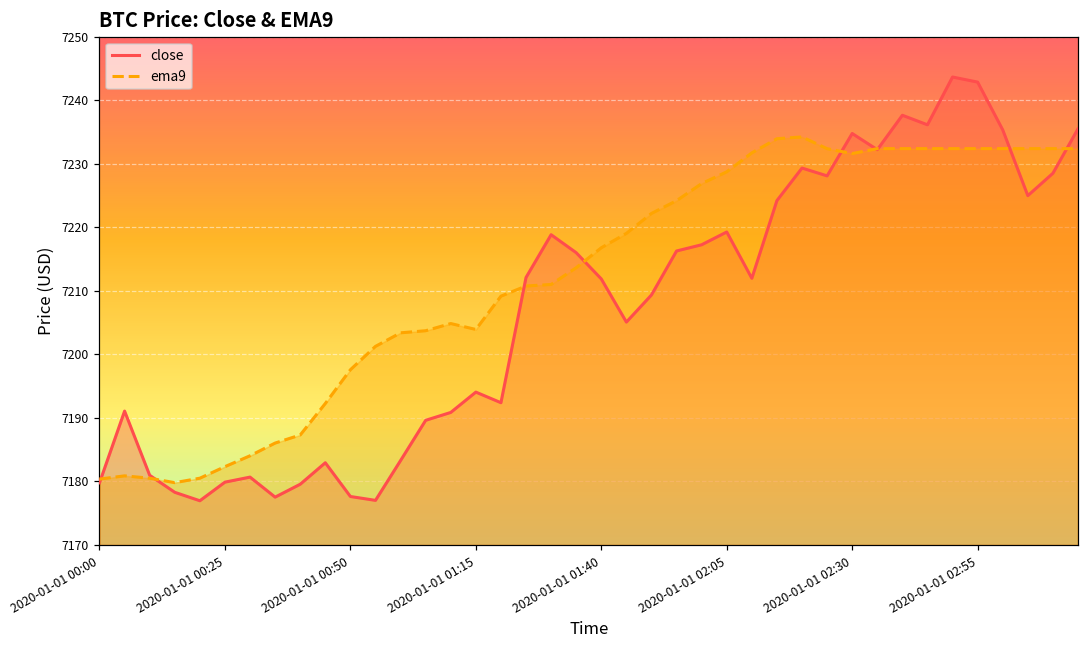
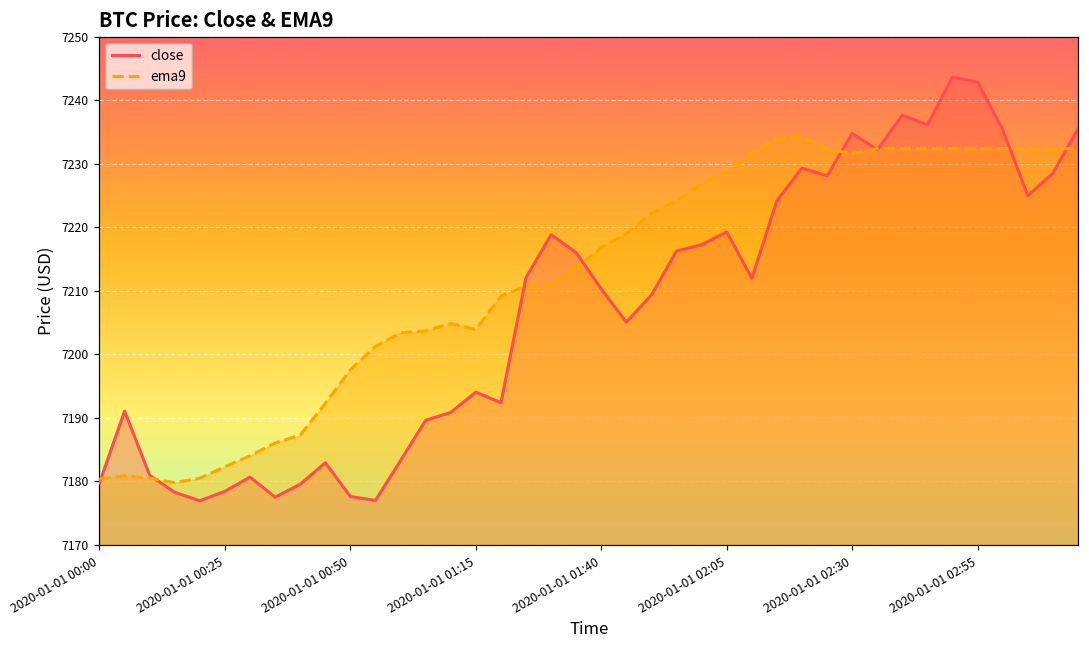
close, 2020-01-01 00:25: 7180 -> 7178
close, 2020-01-01 01:40: 7212 -> 7210
